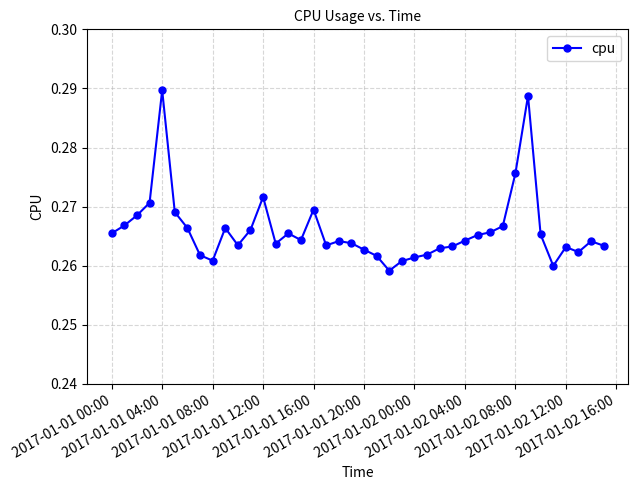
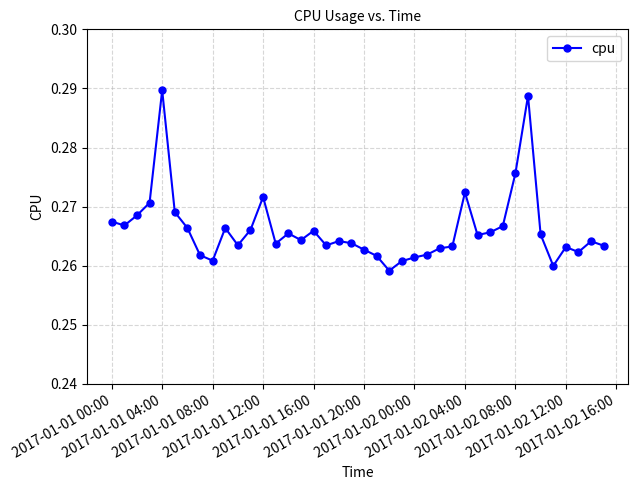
2017-01-01 00:00: 0.265 -> 0.267
2017-01-01 16:00: 0.269 -> 0.266
2017-01-02 04:00: 0.264 -> 0.272
